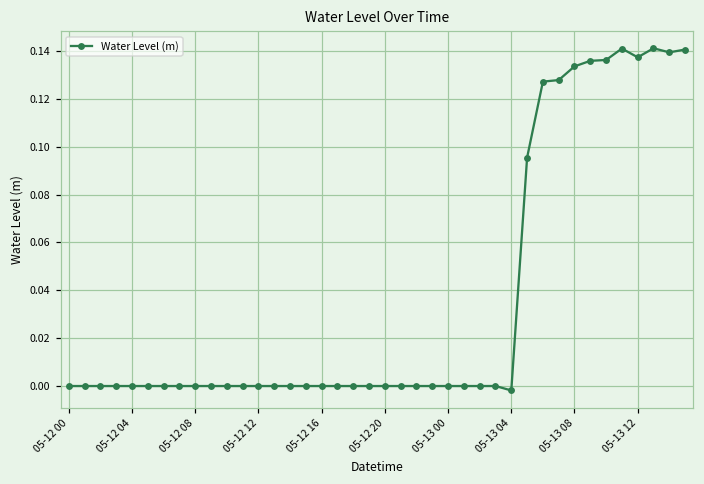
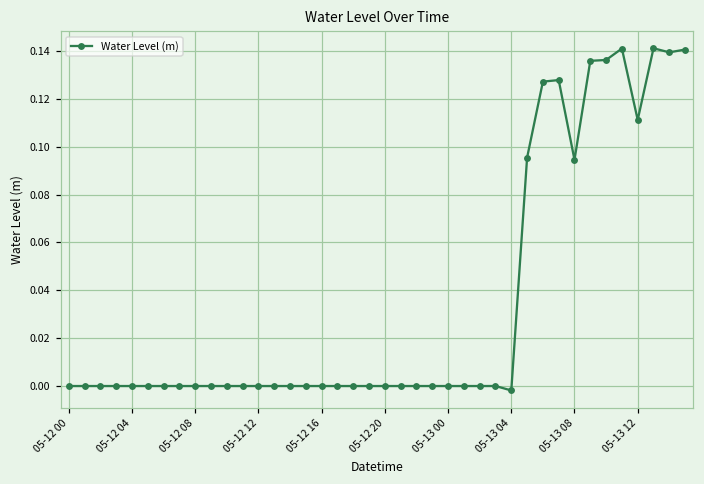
05-13 08: 0.134 -> 0.095
05-13 12: 0.137 -> 0.111
